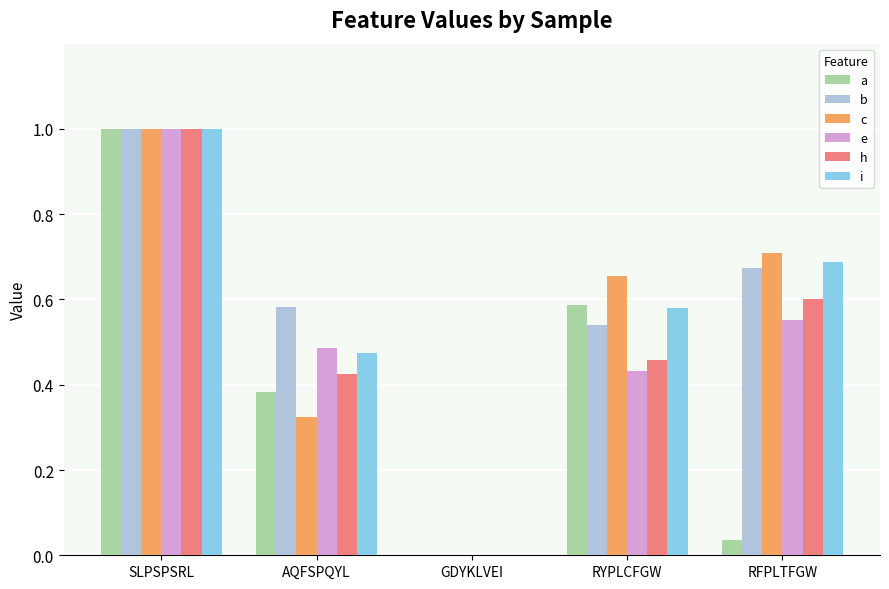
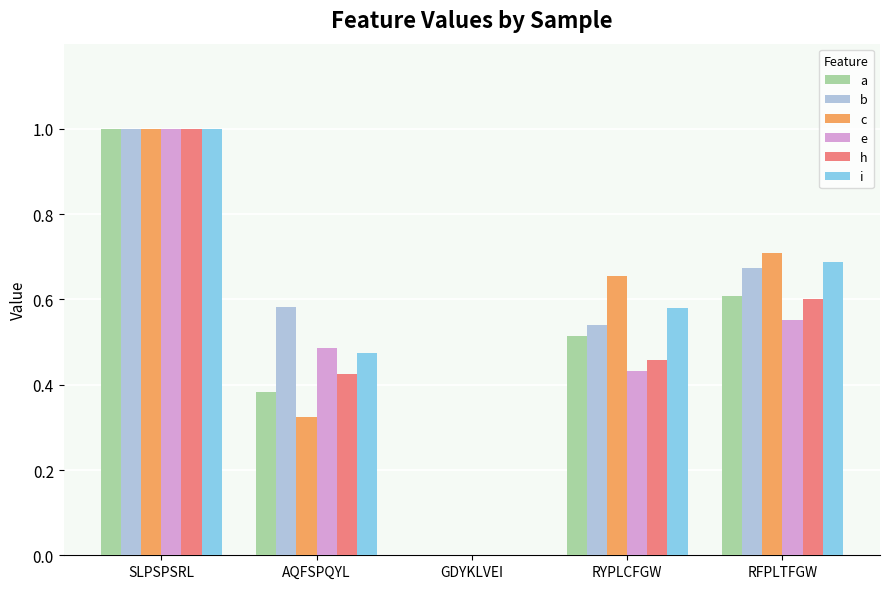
a, RYPLCFGW: 0.59 -> 0.52
a, RFPLTFGW: 0.04 -> 0.61
